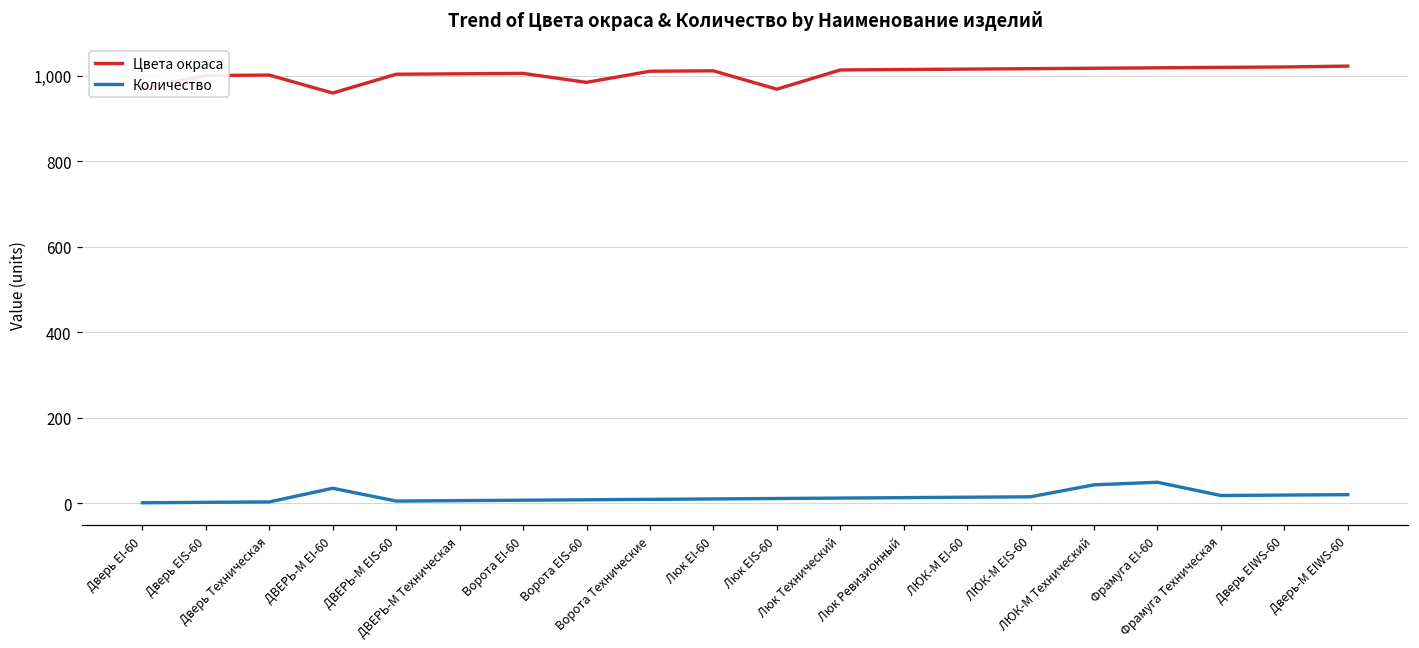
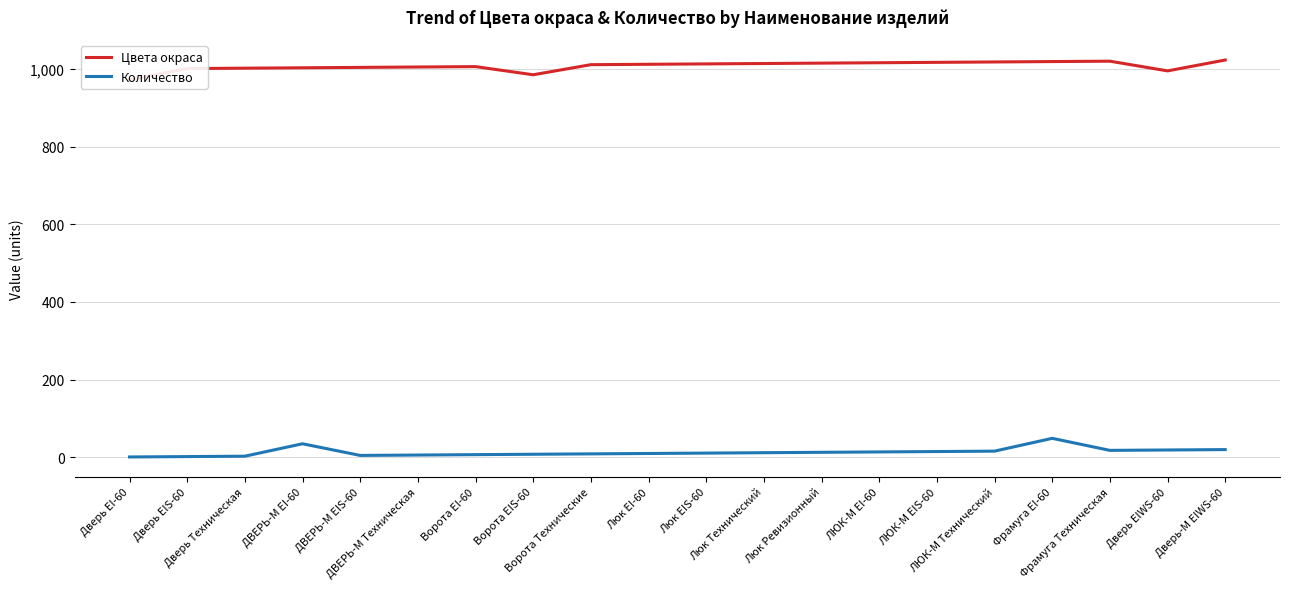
Цвета окраса, ДВЕРЬ-М EI-60: 960 -> 1,000
Цвета окраса, Люк EIS-60: 970 -> 1,010
Количество, ЛЮК-М Технический: 40 -> 20
Цвета окраса, Дверь EIWS-60: 1,020 -> 1,000
